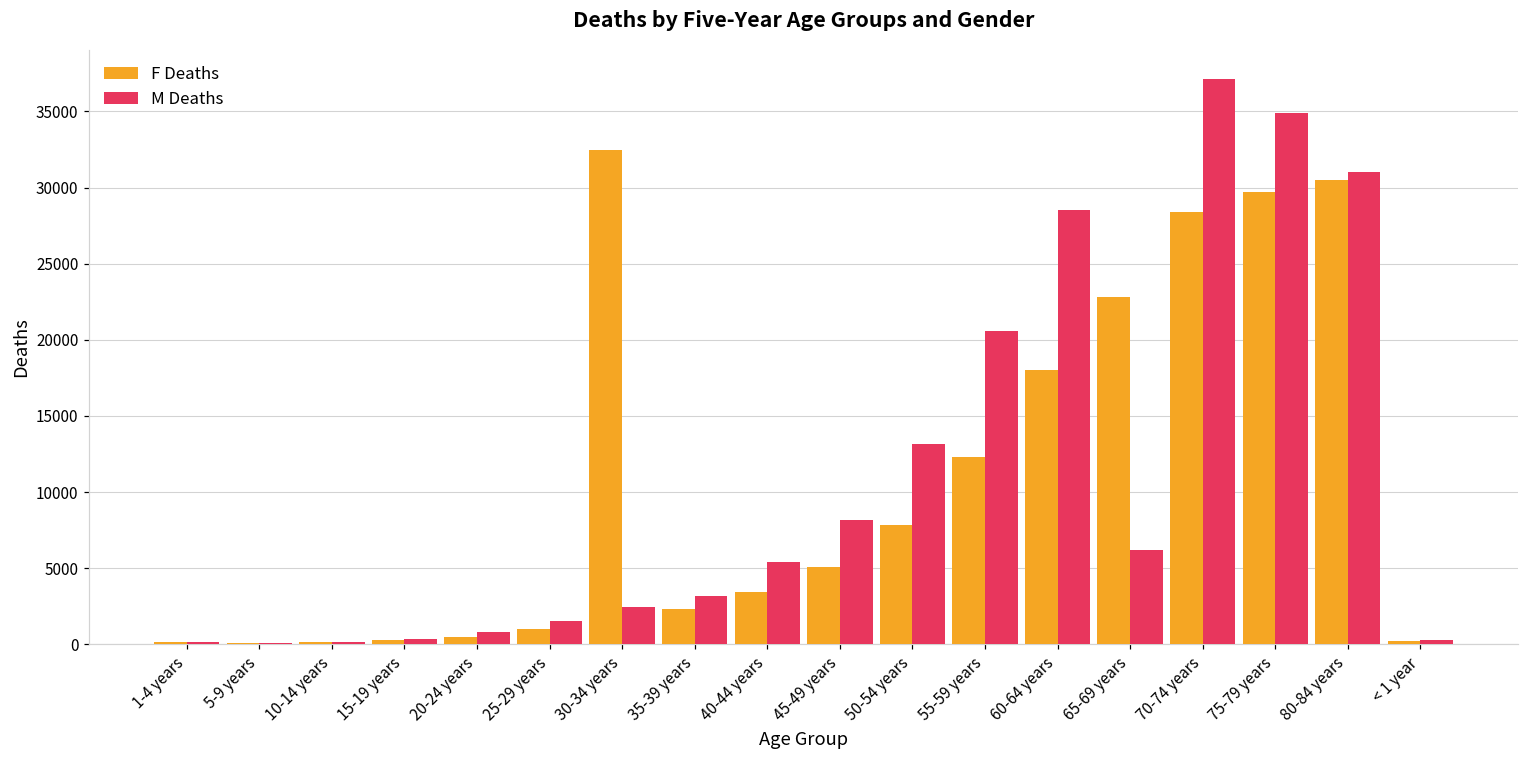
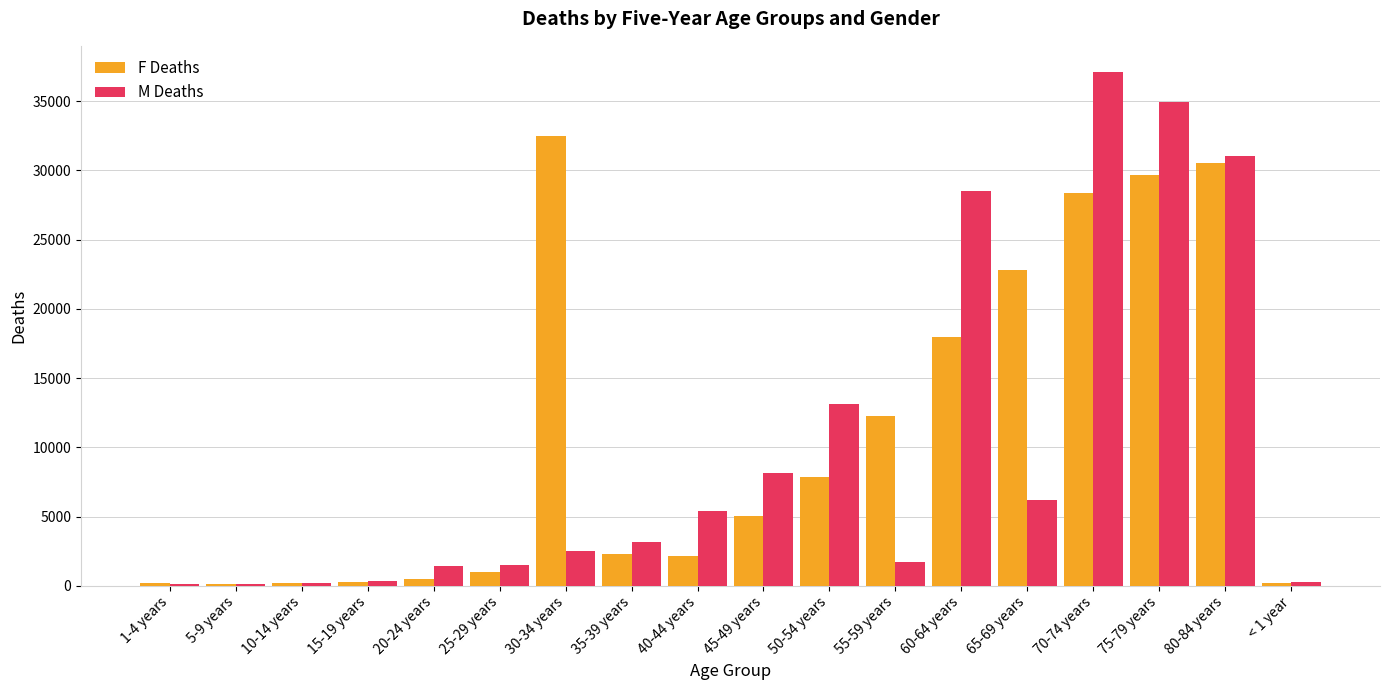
M Deaths, 20-24 years: 800 -> 1400
F Deaths, 40-44 years: 3400 -> 2100
M Deaths, 55-59 years: 20600 -> 1800
